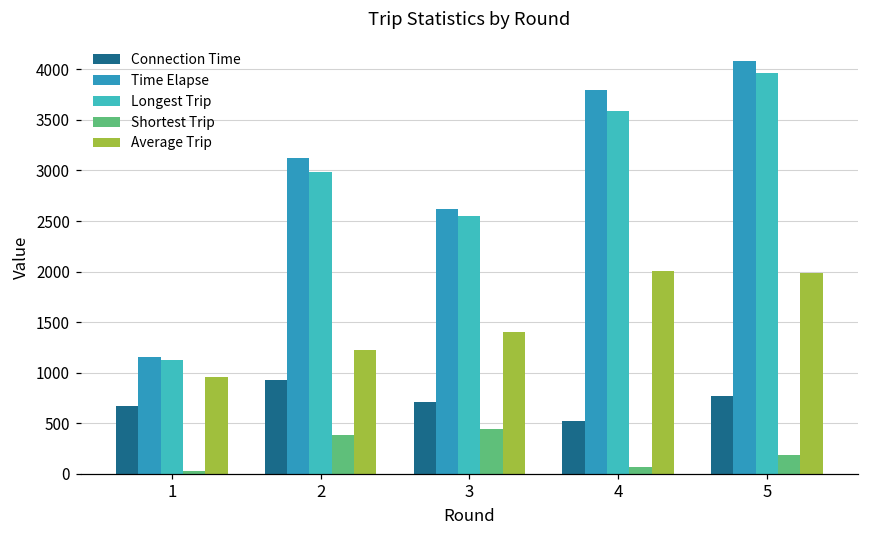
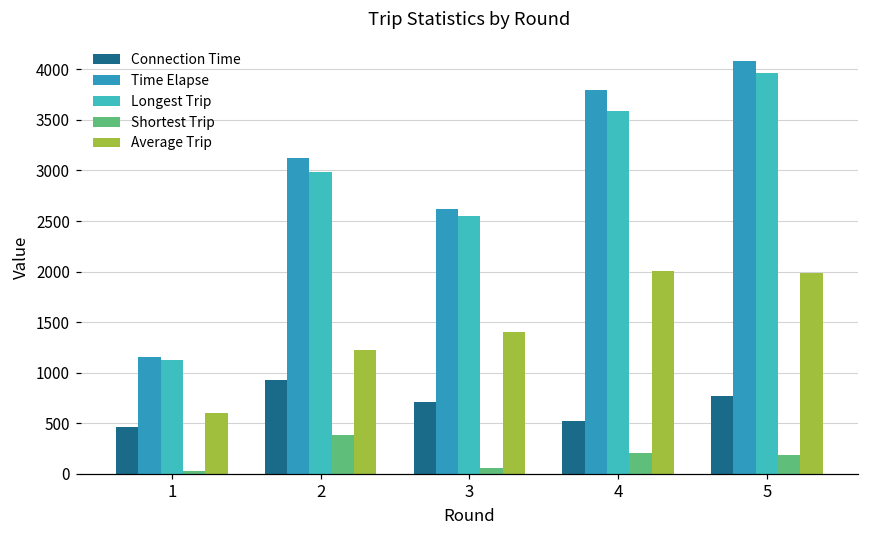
Connection Time, 1: 700 -> 500
Average Trip, 1: 1000 -> 600
Shortest Trip, 3: 400 -> 100
Shortest Trip, 4: 100 -> 200
